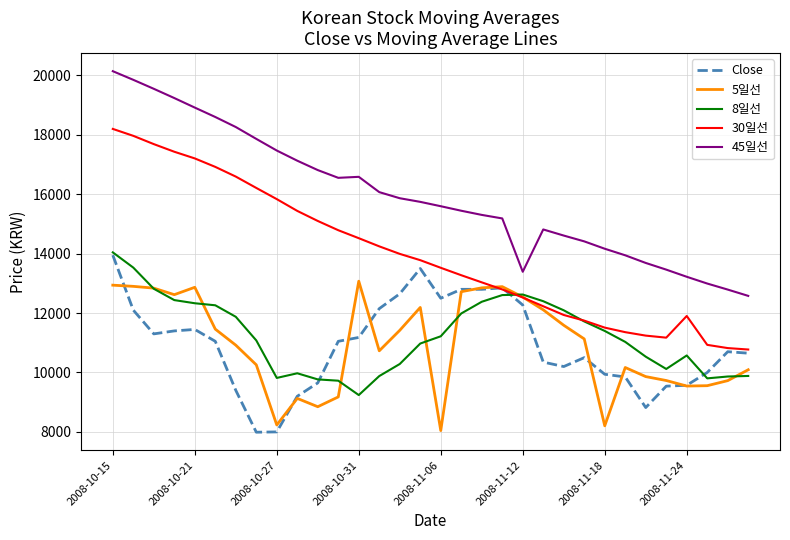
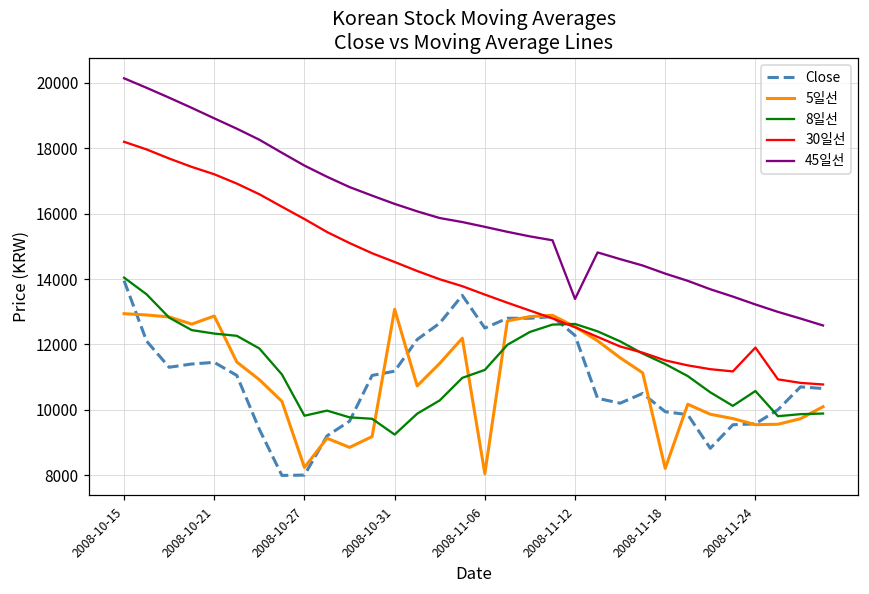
45일선, 2008-10-31: 16600 -> 16300
